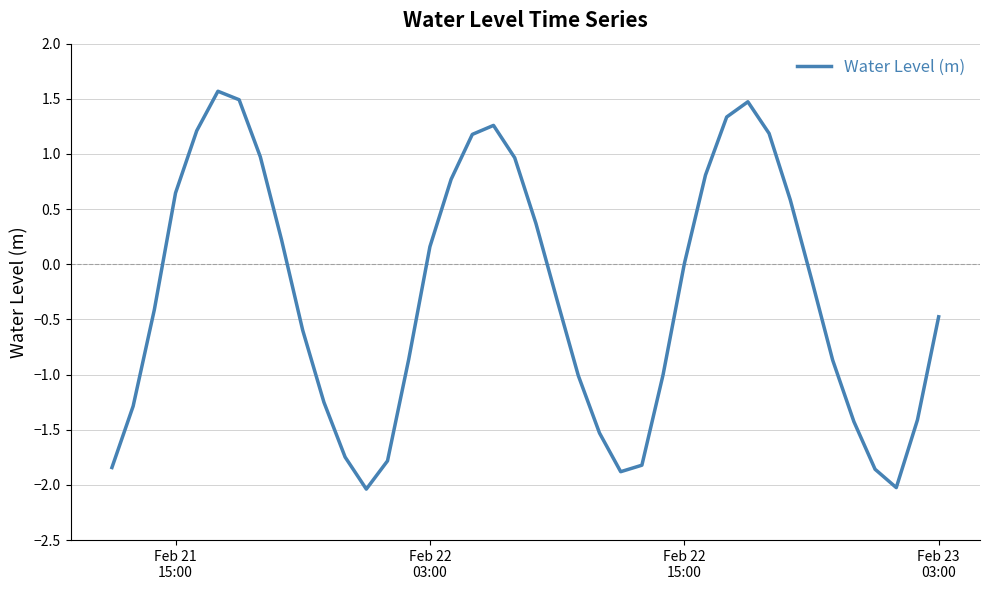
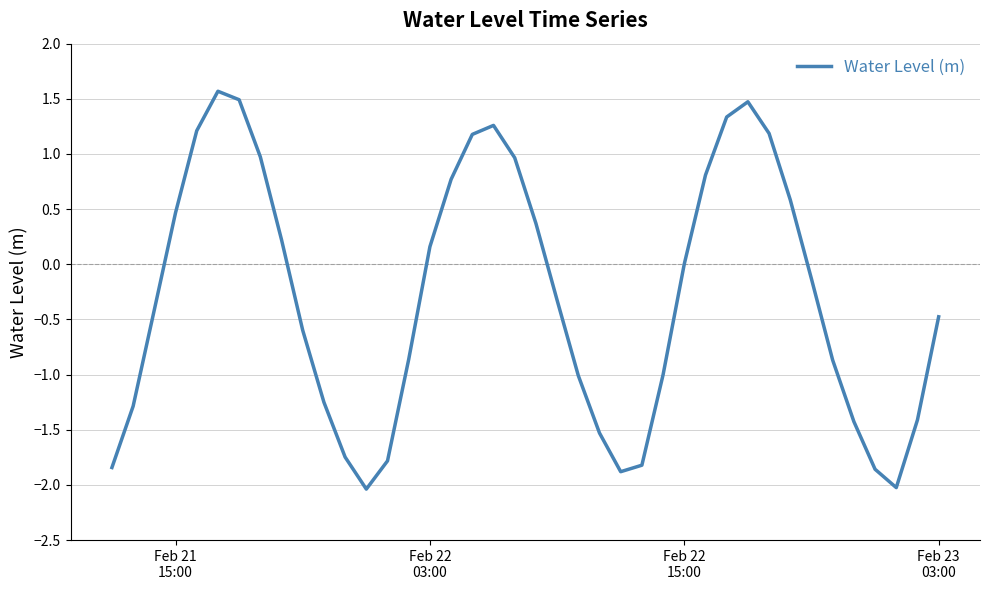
Feb 21 15:00: 0.65 -> 0.47
